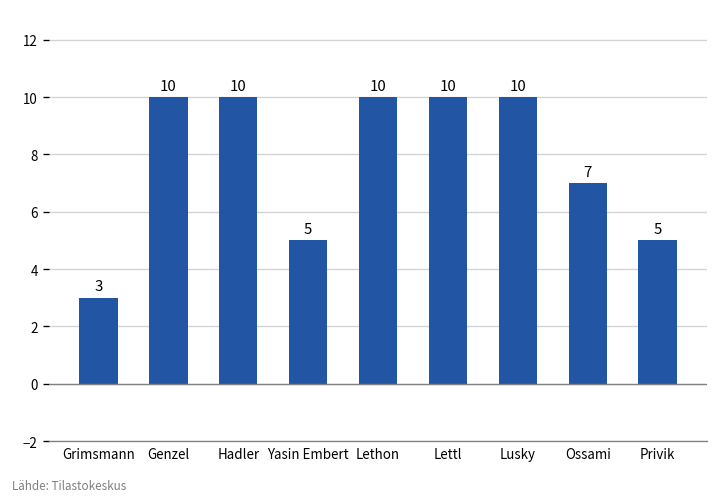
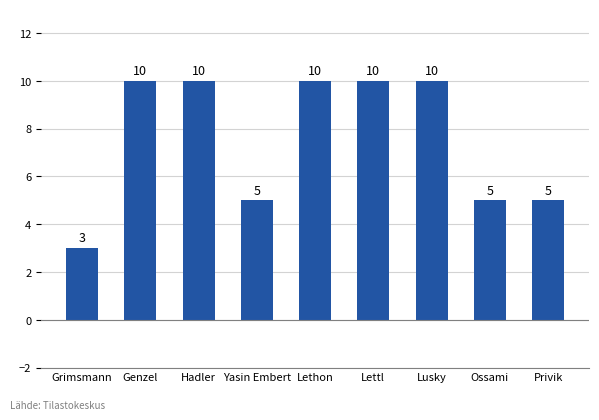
Ossami: 7 -> 5
